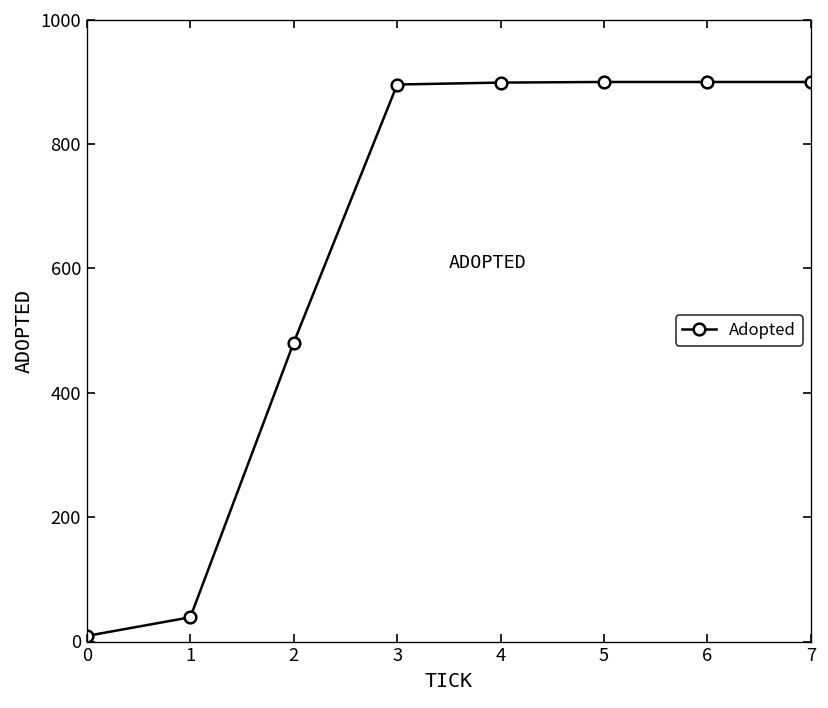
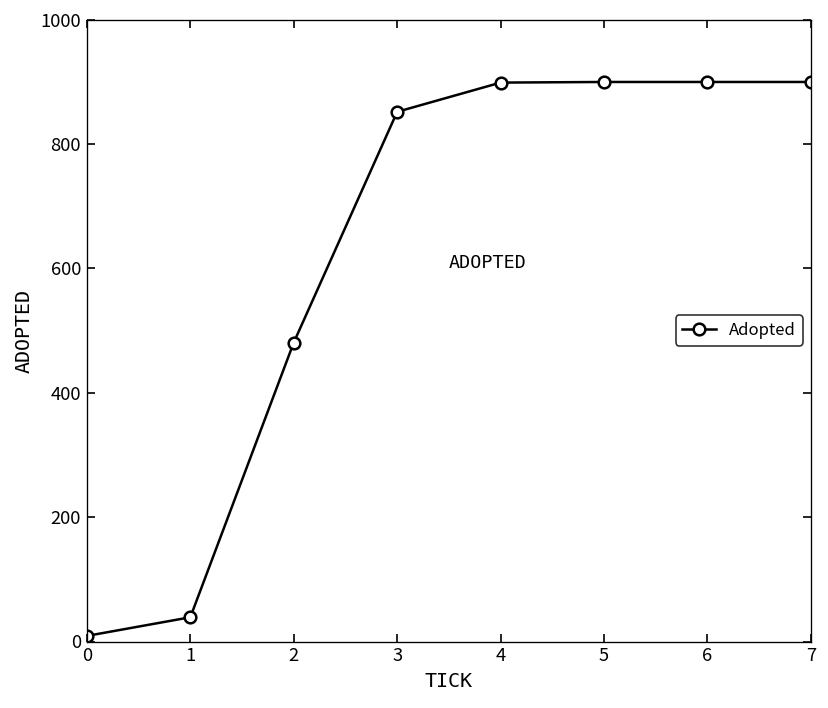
3: 900 -> 850
